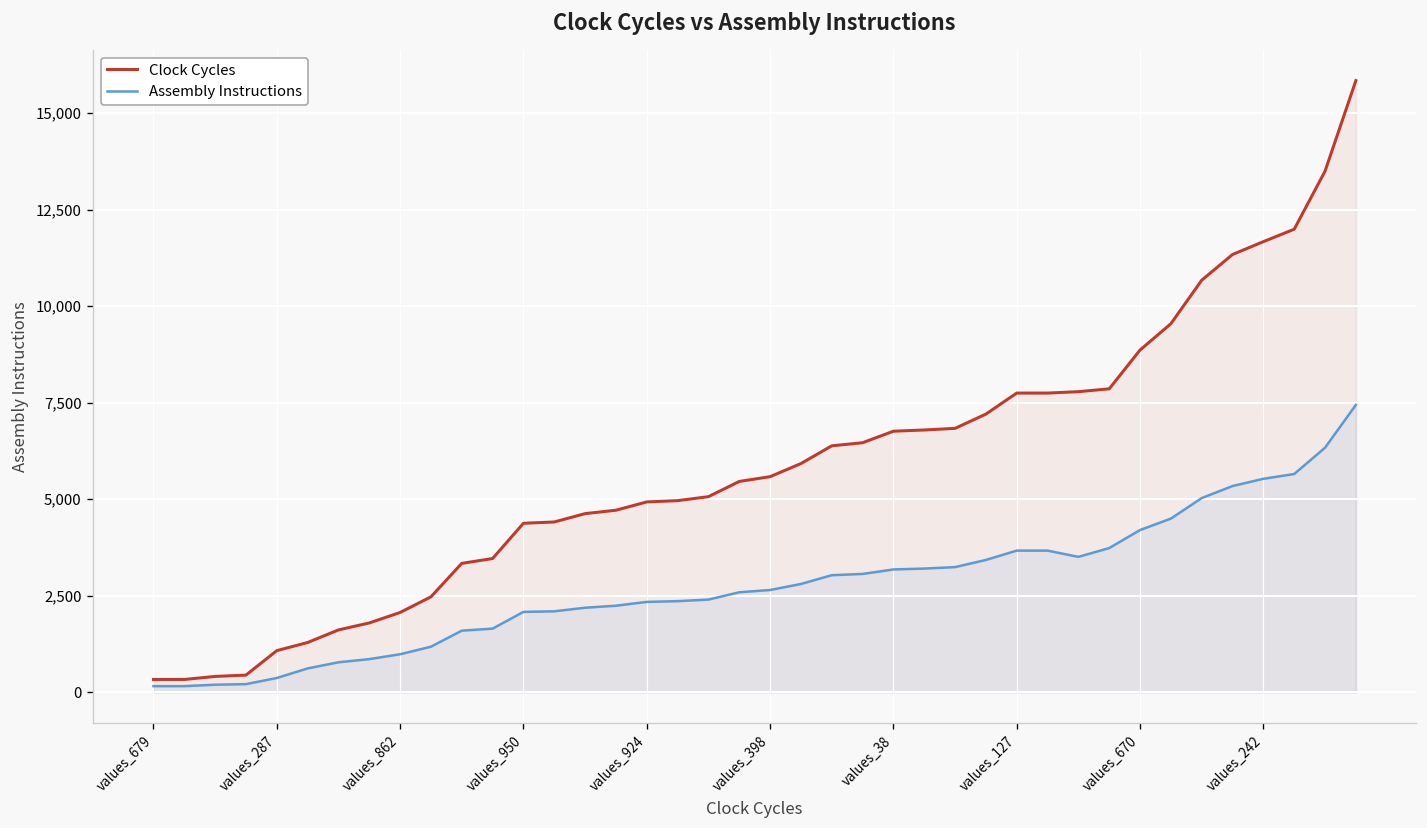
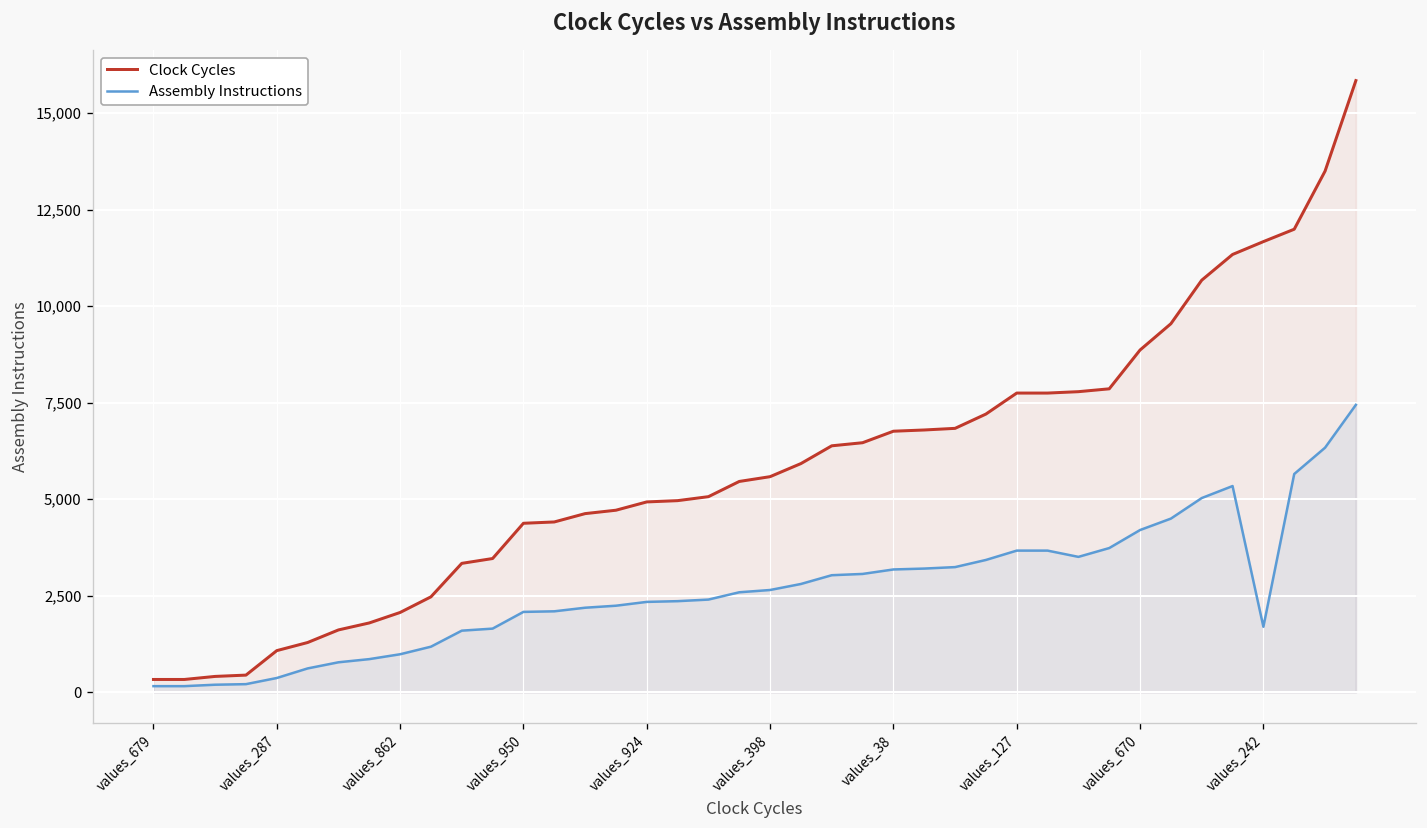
Assembly Instructions, values_242: 5,500 -> 1,700
